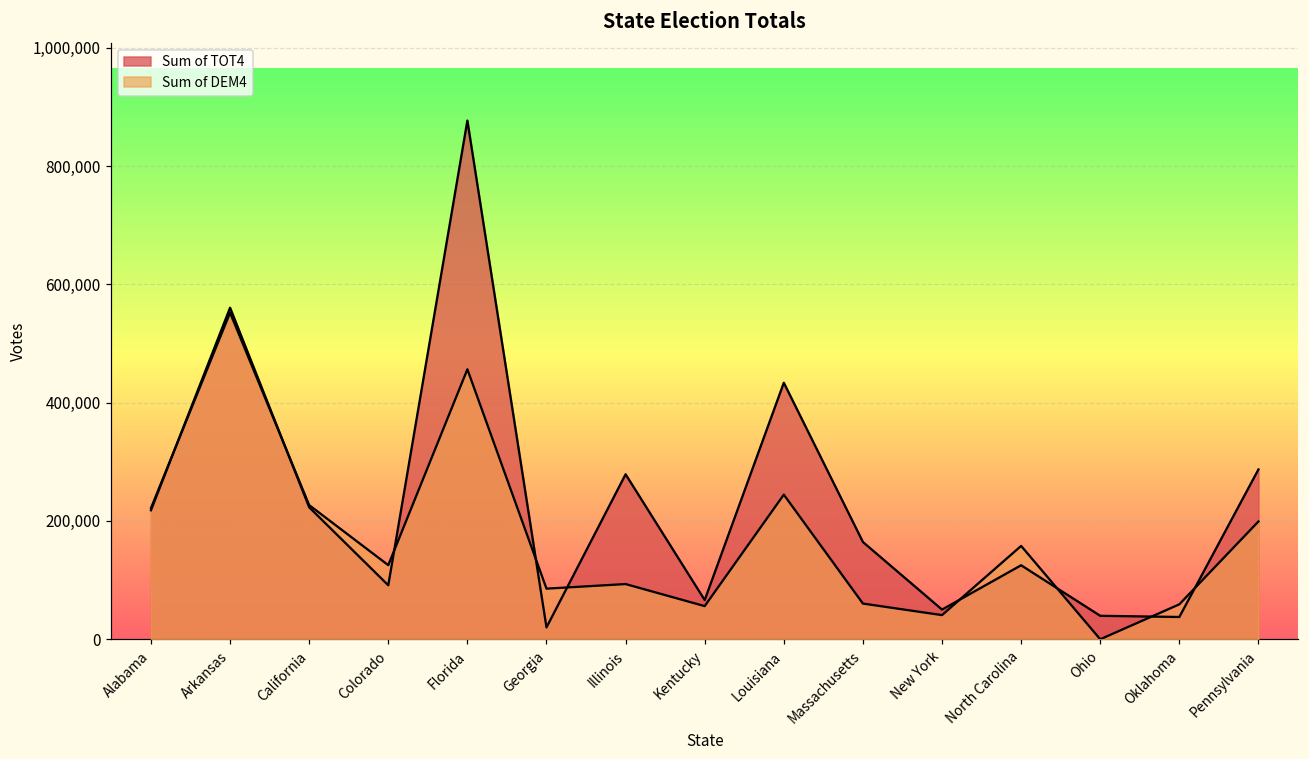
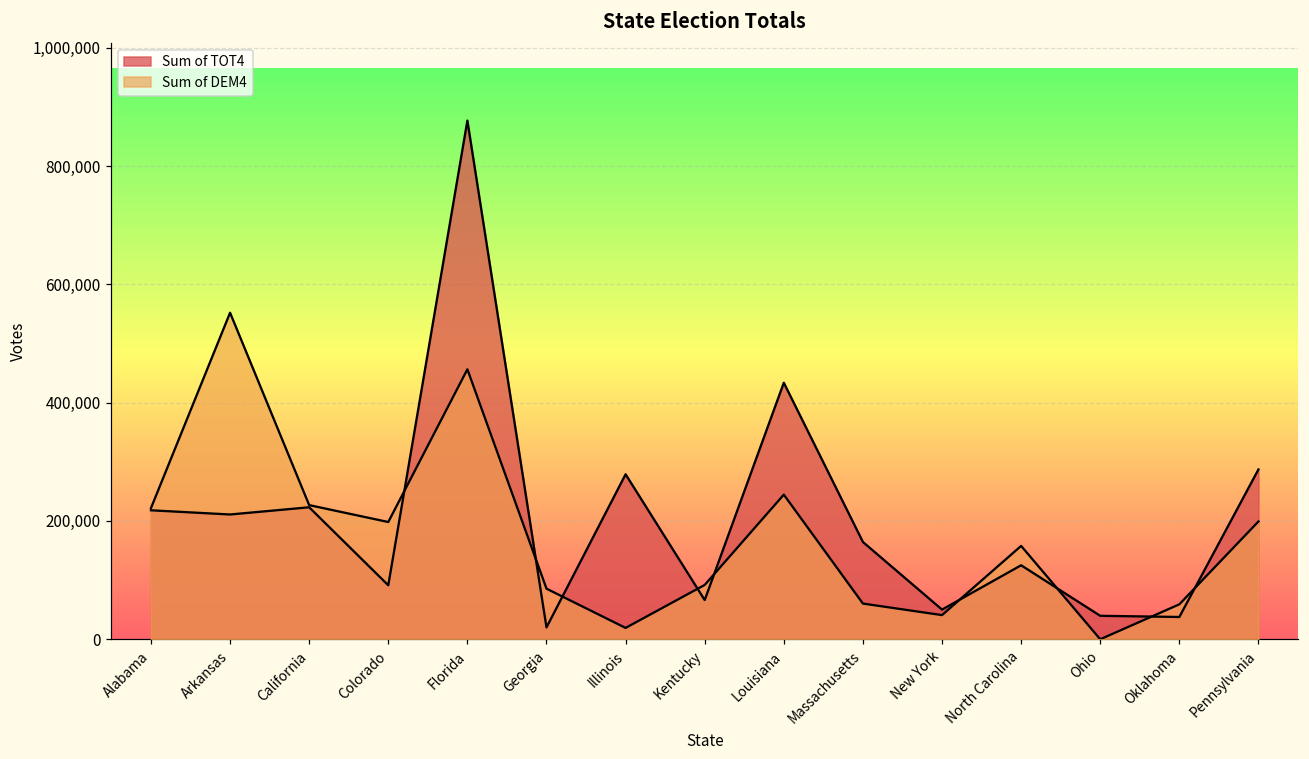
Sum of TOT4, Arkansas: 560,000 -> 210,000
Sum of DEM4, Colorado: 130,000 -> 200,000
Sum of DEM4, Illinois: 90,000 -> 20,000
Sum of DEM4, Kentucky: 60,000 -> 90,000
